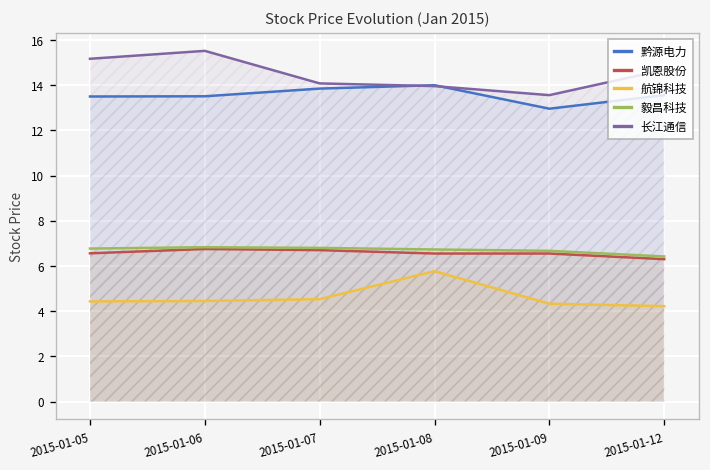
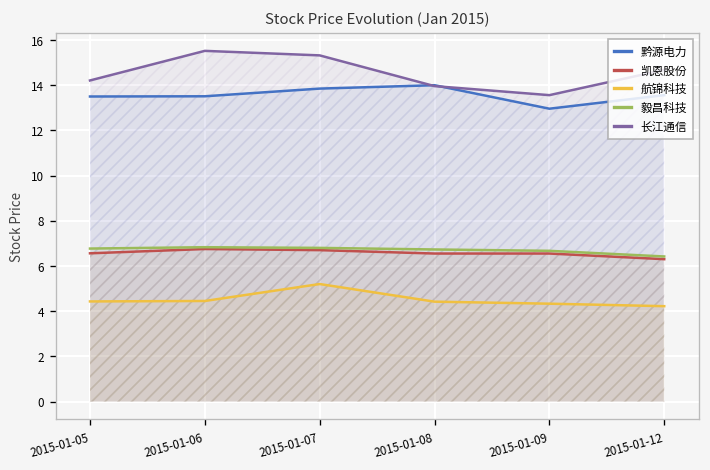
长江通信, 2015-01-05: 15.2 -> 14.2
航锦科技, 2015-01-07: 4.5 -> 5.2
长江通信, 2015-01-07: 14.1 -> 15.3
航锦科技, 2015-01-08: 5.8 -> 4.4
